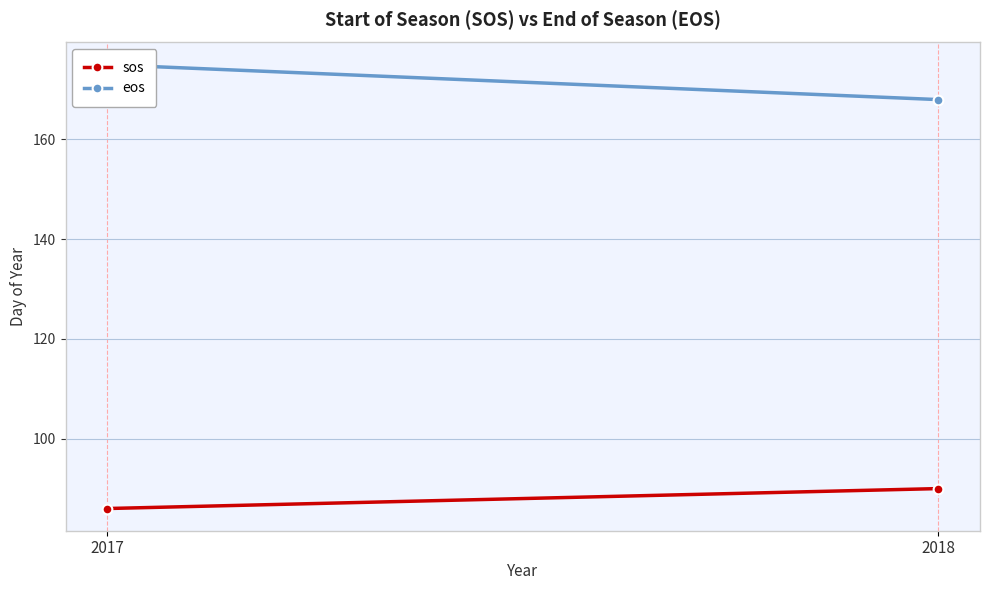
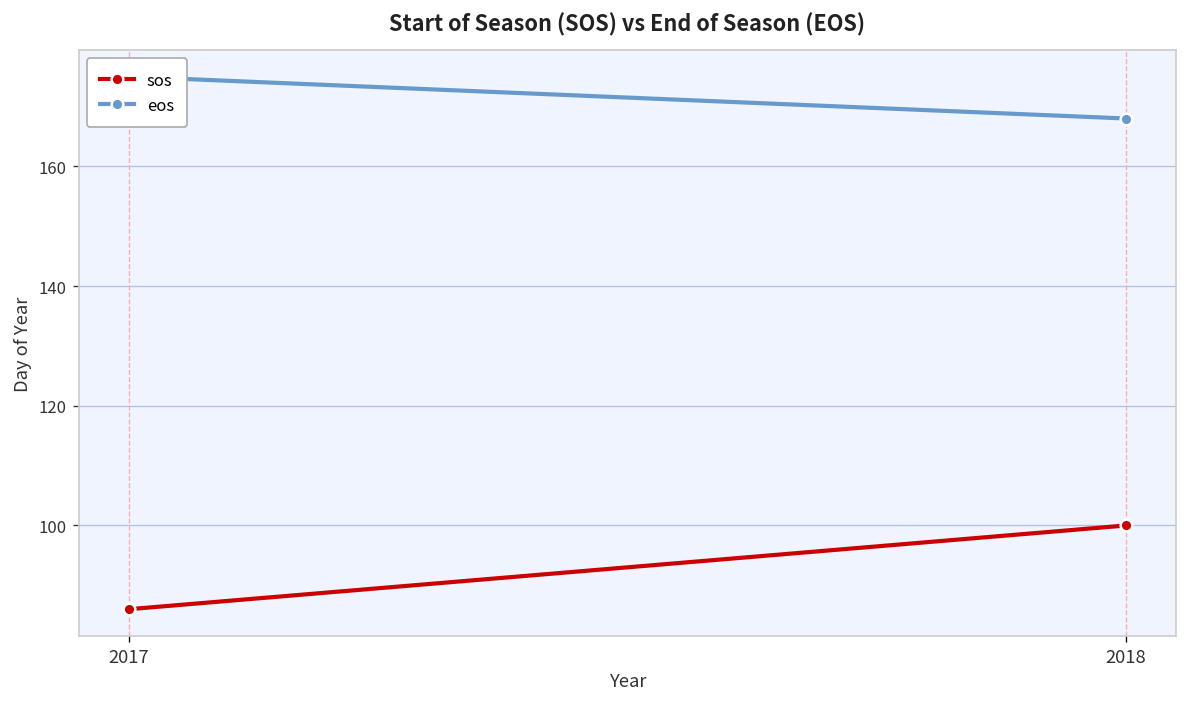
sos, 2018: 90 -> 100
